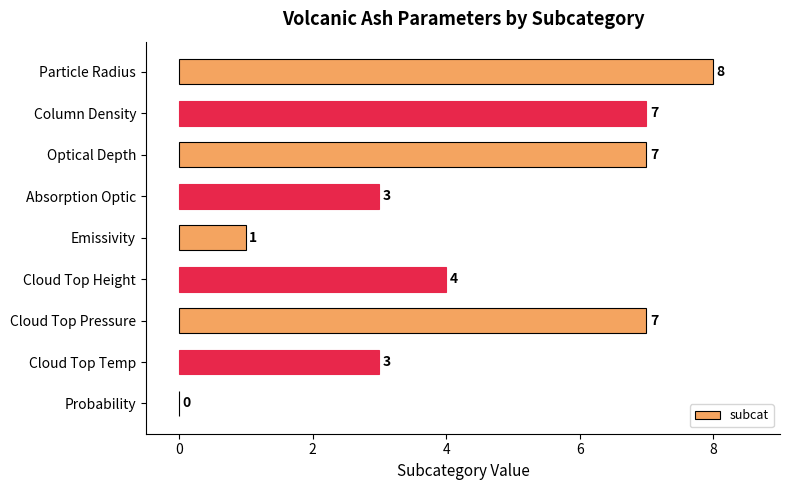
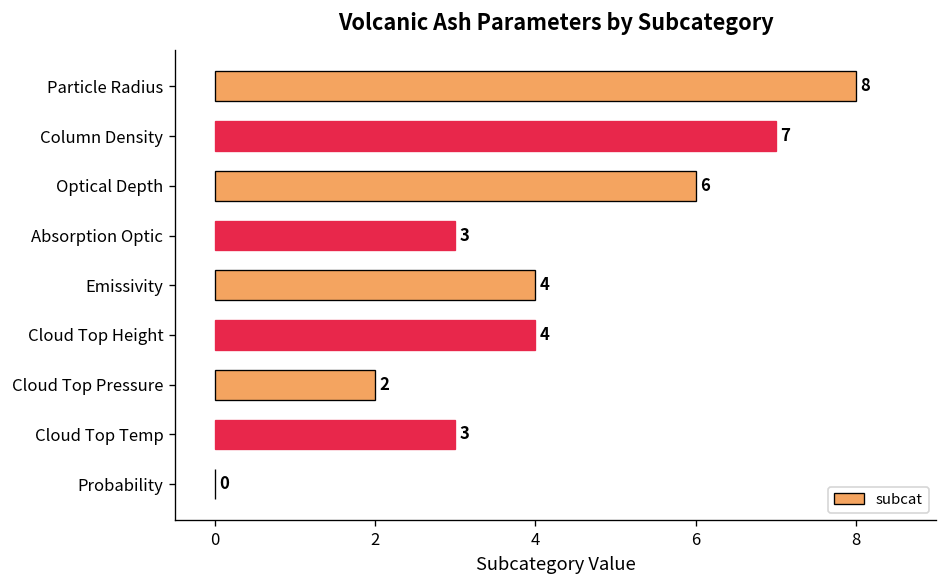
Optical Depth: 7 -> 6
Emissivity: 1 -> 4
Cloud Top Pressure: 7 -> 2
